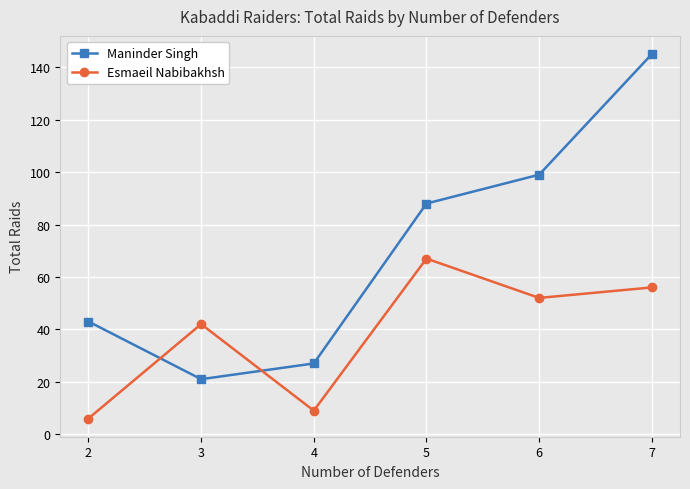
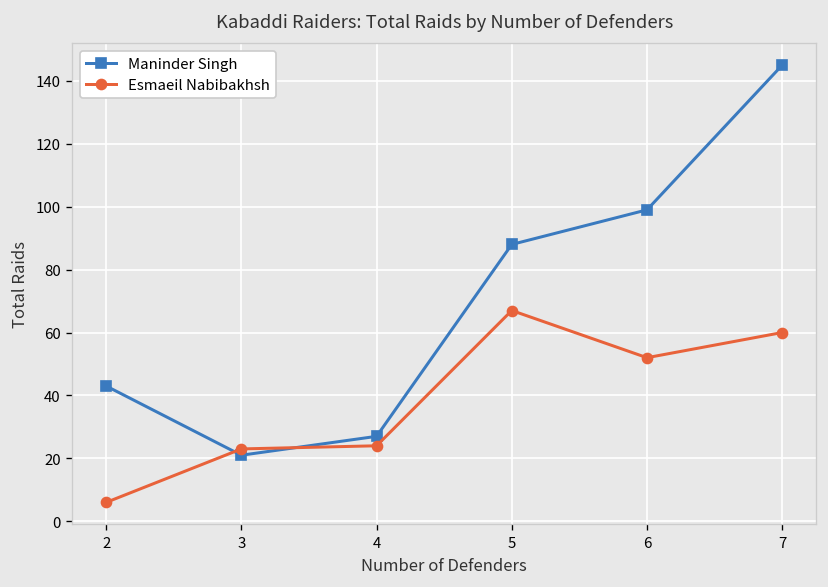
Esmaeil Nabibakhsh, 3: 42 -> 23
Esmaeil Nabibakhsh, 4: 9 -> 24
Esmaeil Nabibakhsh, 7: 56 -> 60
